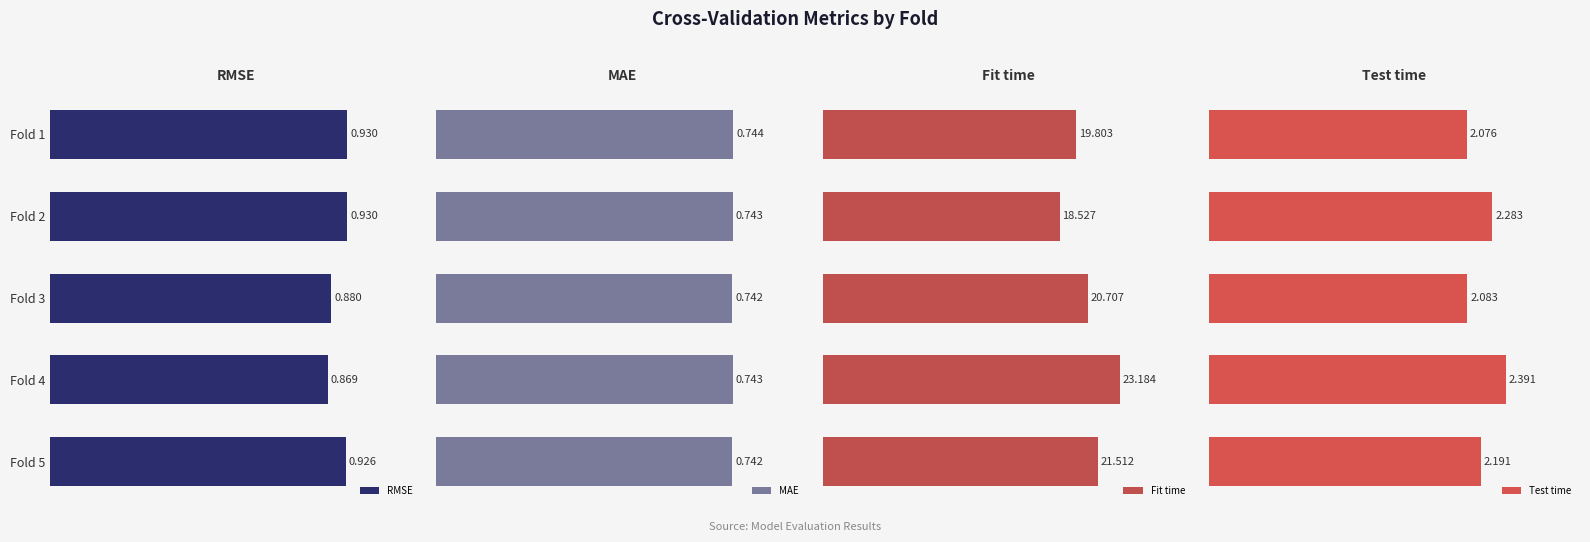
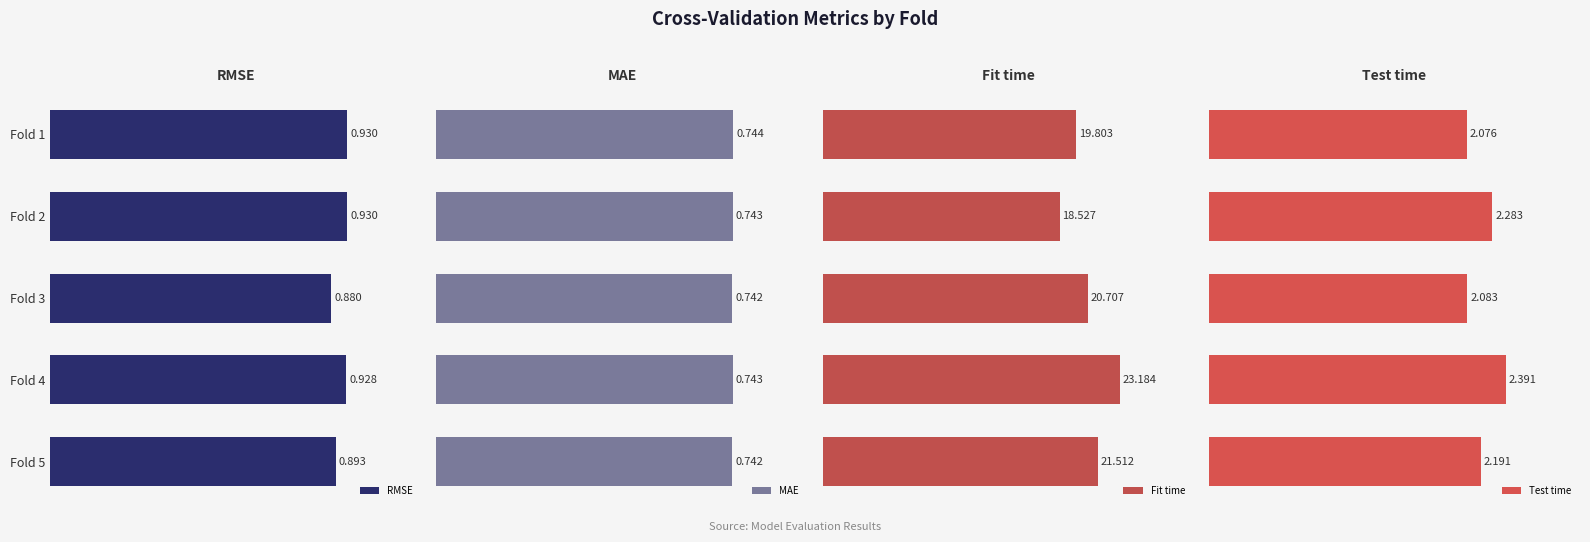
RMSE, Fold 4: 0.869 -> 0.928
RMSE, Fold 5: 0.926 -> 0.893
